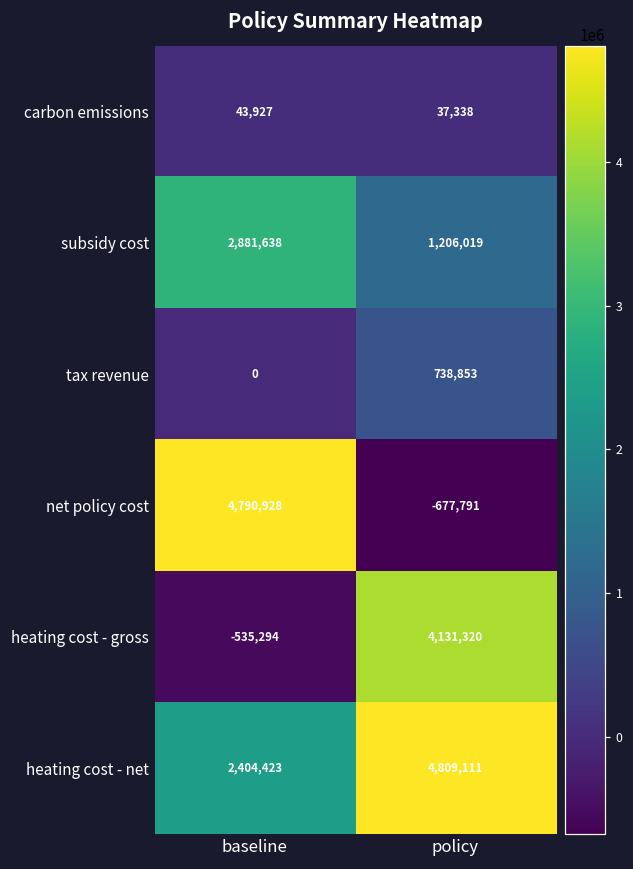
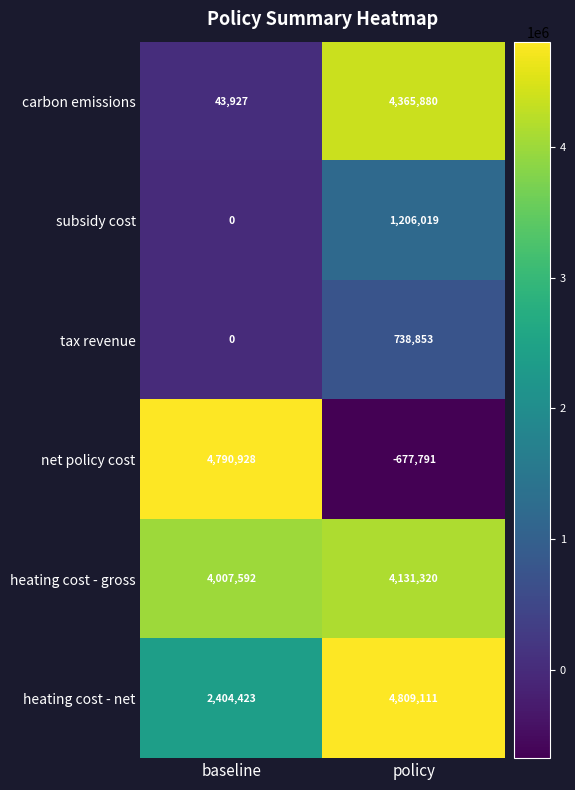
carbon emissions, policy: 37,338 -> 4,365,880
subsidy cost, baseline: 2,881,638 -> 0
heating cost - gross, baseline: -535,294 -> 4,007,592
